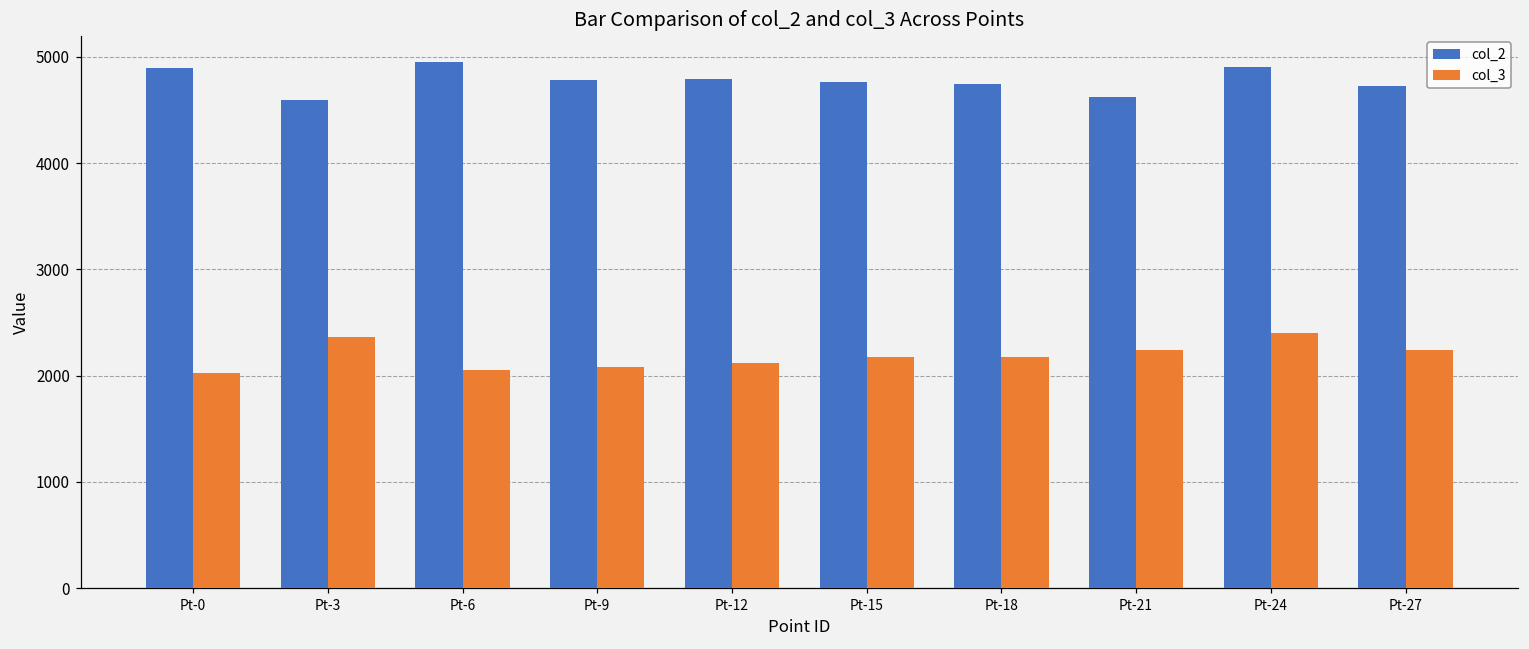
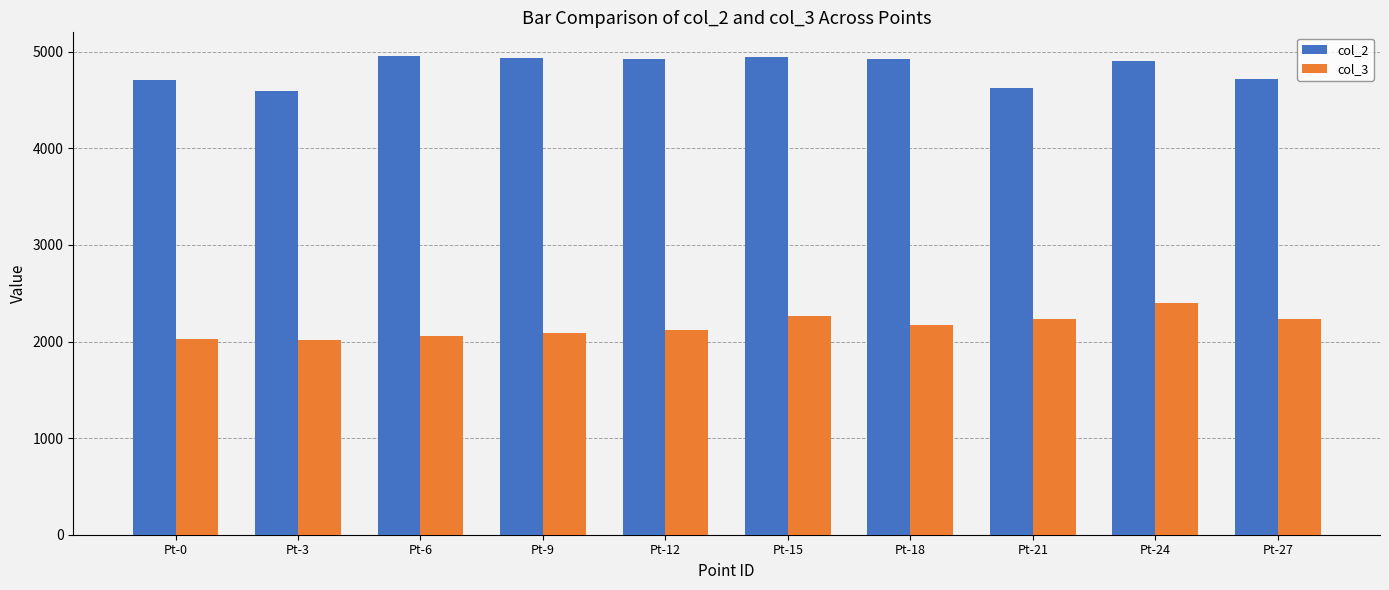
col_2, Pt-0: 4900 -> 4700
col_3, Pt-3: 2400 -> 2000
col_2, Pt-9: 4800 -> 4900
col_2, Pt-12: 4800 -> 4900
col_2, Pt-15: 4800 -> 4900
col_3, Pt-15: 2200 -> 2300
col_2, Pt-18: 4700 -> 4900
